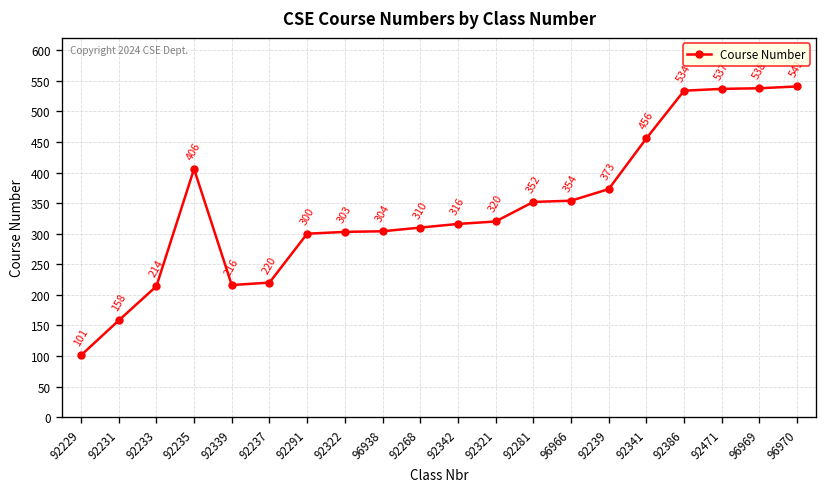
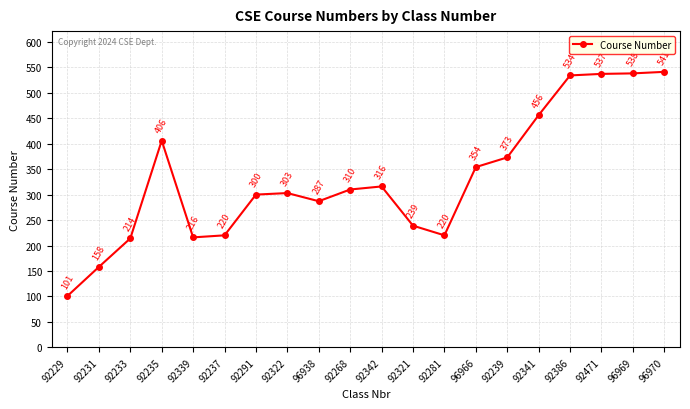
96938: 304 -> 287
92321: 320 -> 239
92281: 352 -> 220
